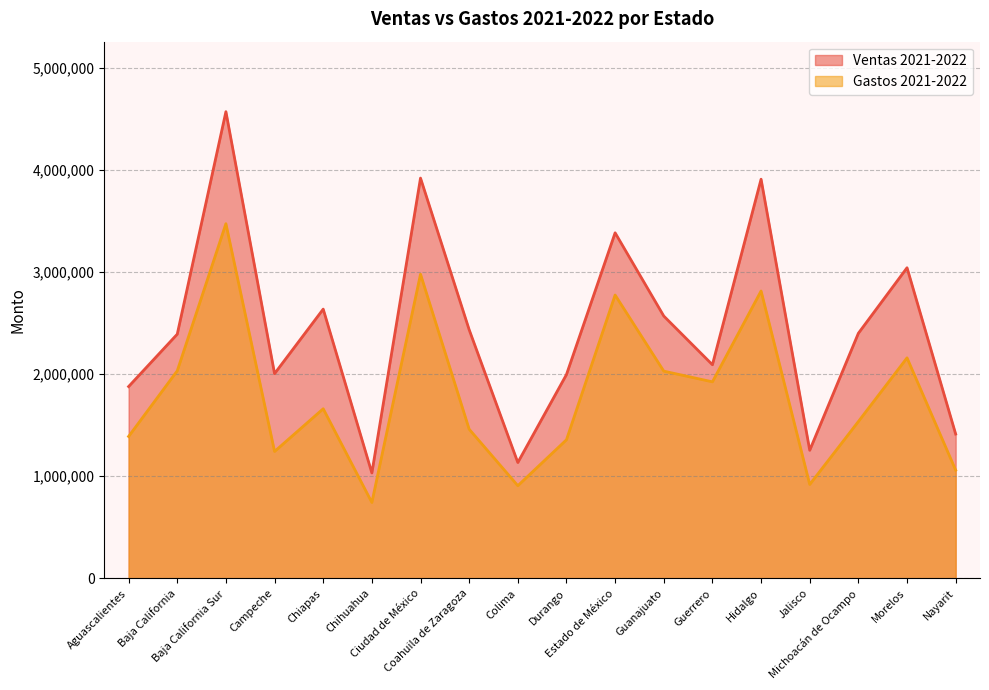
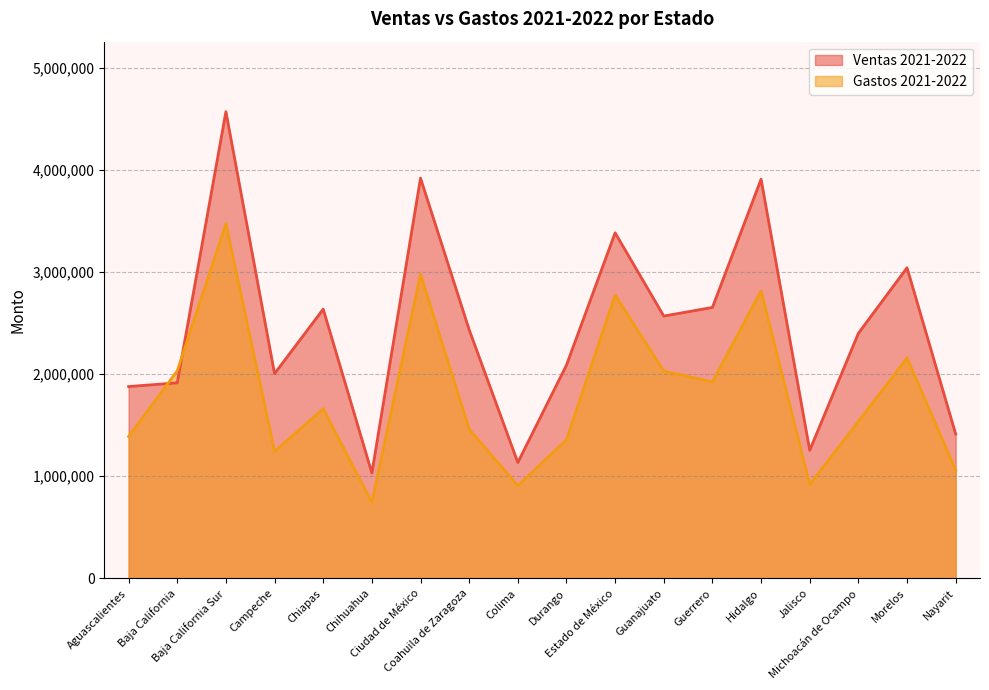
Ventas 2021-2022, Baja California: 2,390,000 -> 1,910,000
Ventas 2021-2022, Durango: 2,000,000 -> 2,090,000
Ventas 2021-2022, Guerrero: 2,090,000 -> 2,650,000
